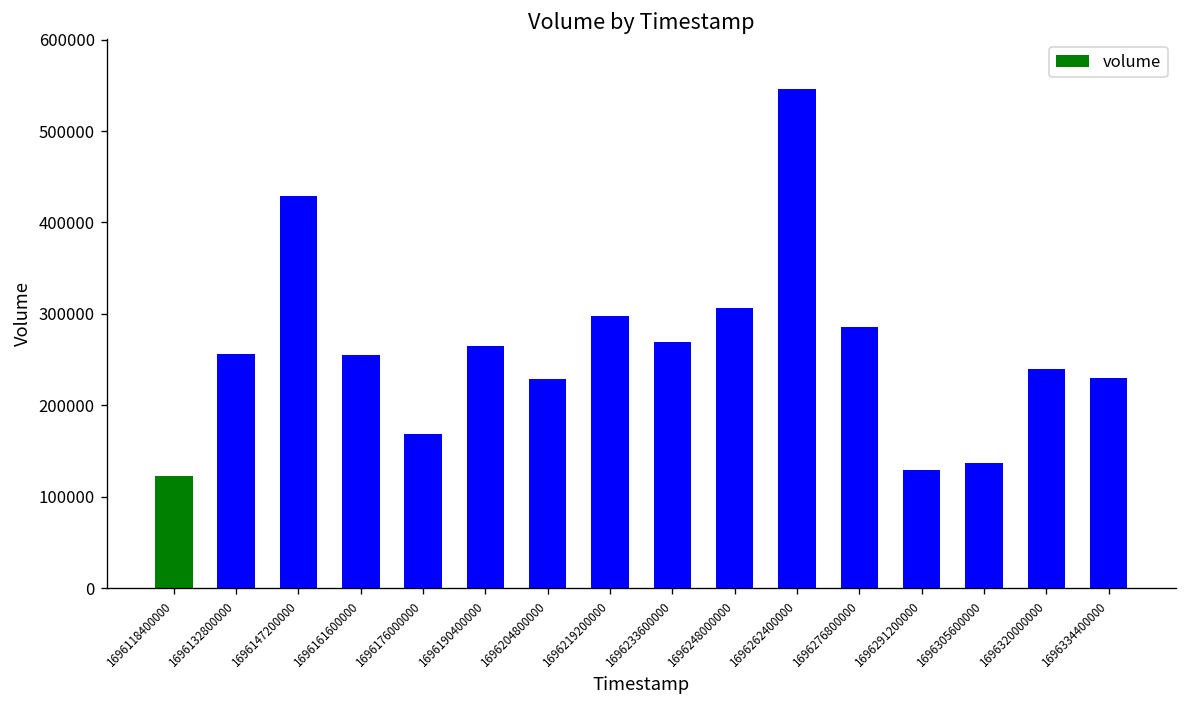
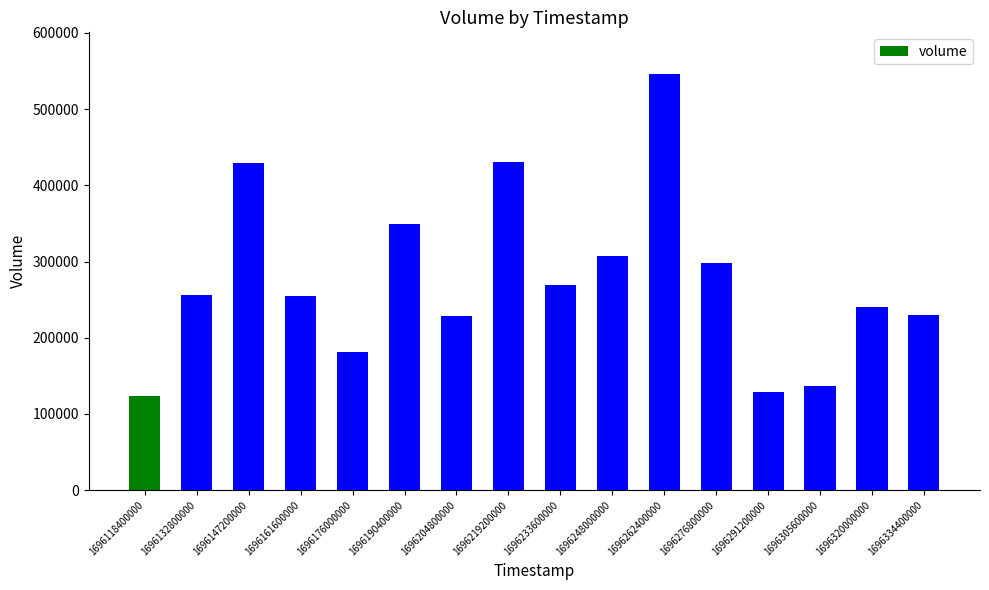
1696176000000: 170000 -> 180000
1696190400000: 260000 -> 350000
1696219200000: 300000 -> 430000
1696276800000: 290000 -> 300000
